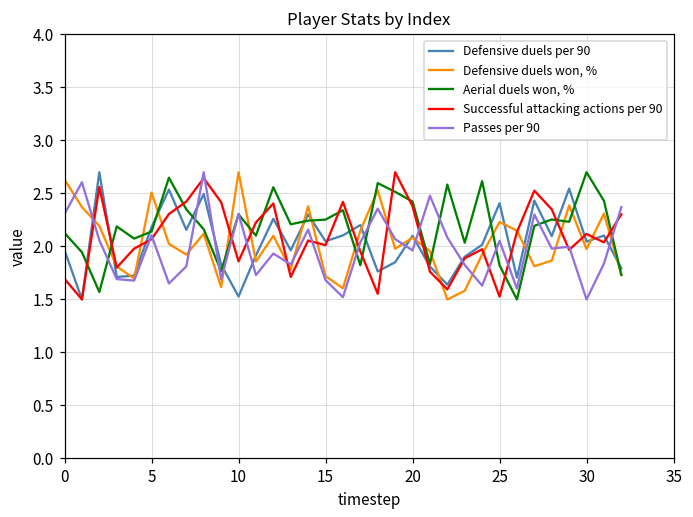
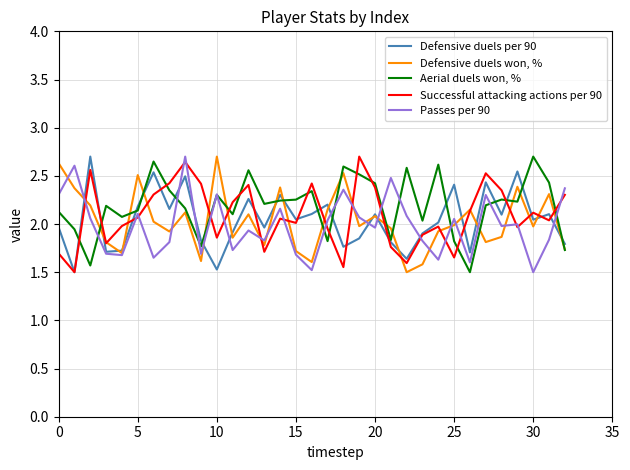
Defensive duels won, %, 25: 2.2 -> 2.0
Successful attacking actions per 90, 25: 1.5 -> 1.7
